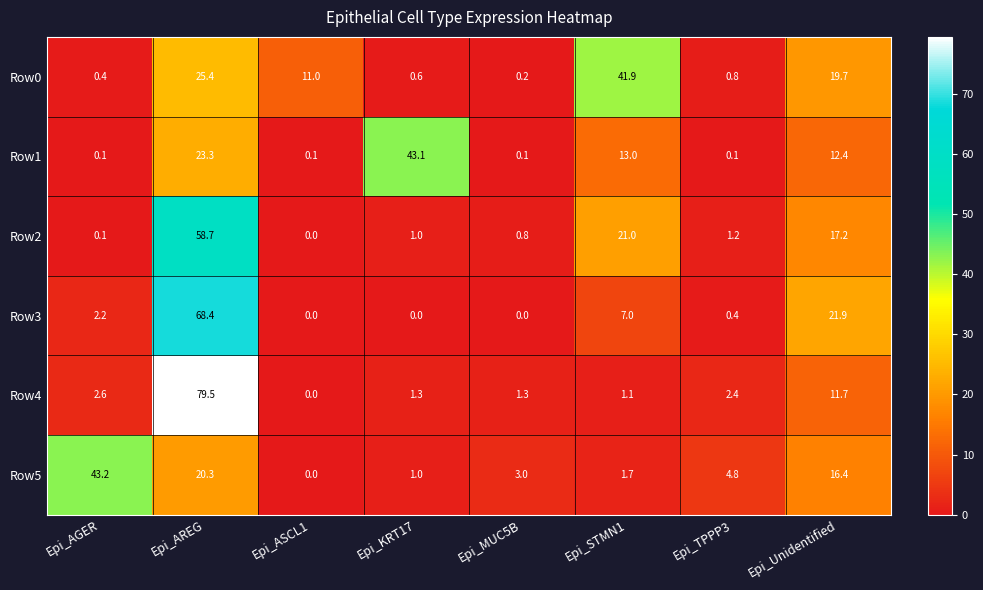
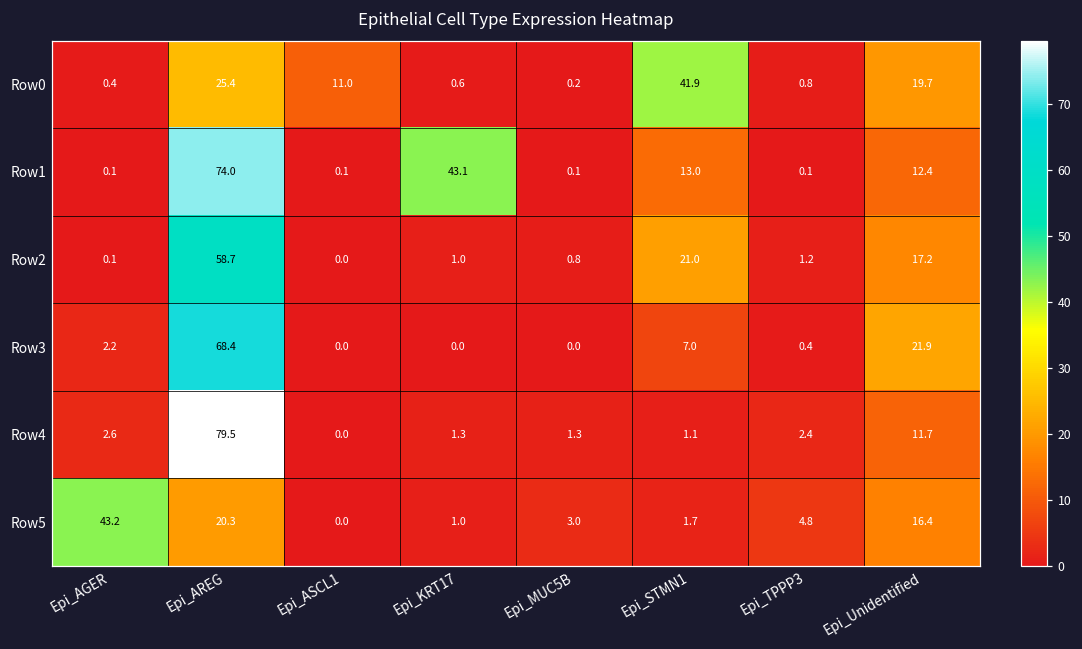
Row1, Epi_AREG: 23.3 -> 74.0
